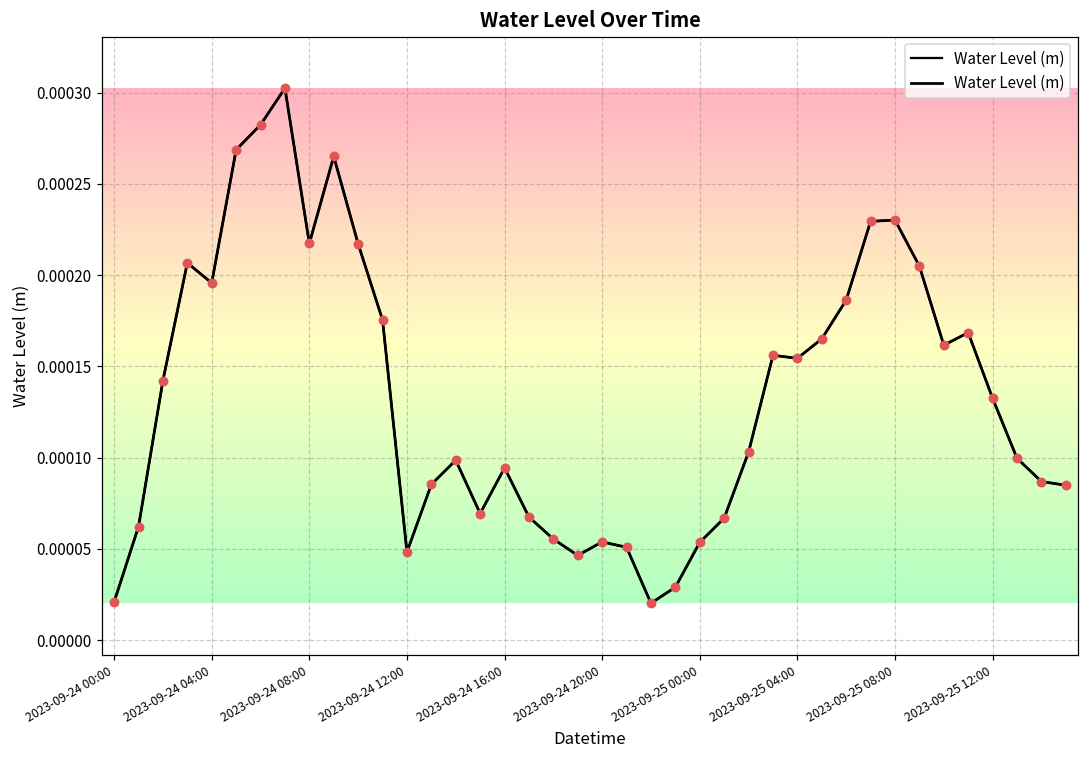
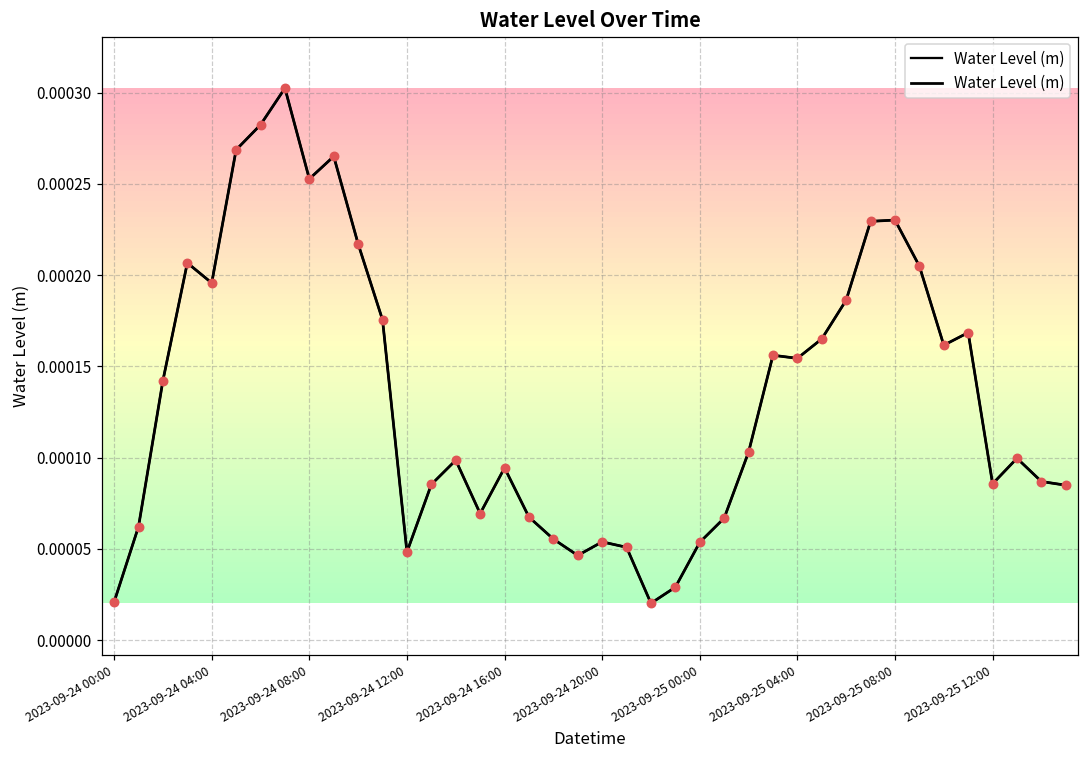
2023-09-24 08:00: 0.000217 -> 0.000253
2023-09-25 12:00: 0.000133 -> 0.000086
